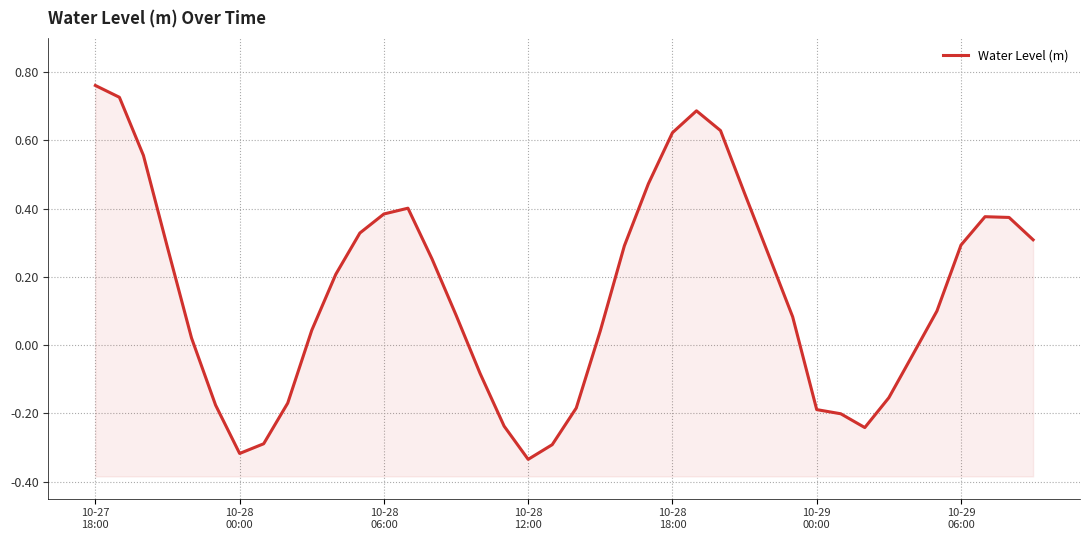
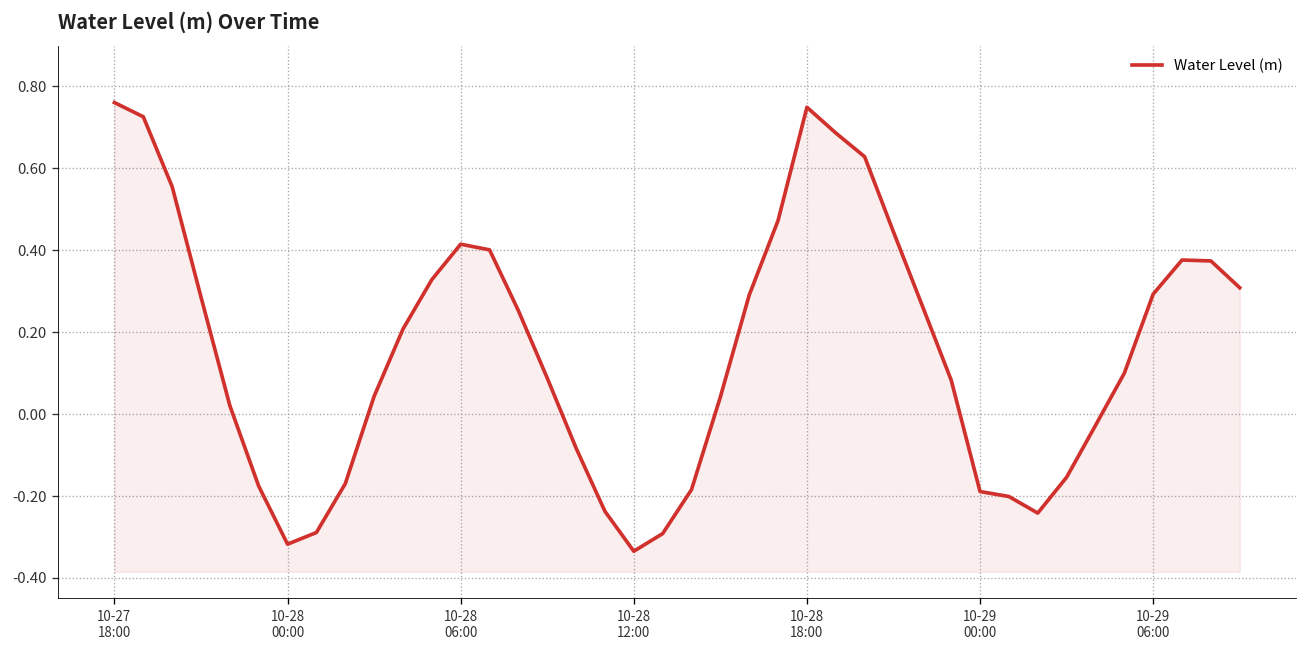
10-28 06:00: 0.38 -> 0.41
10-28 18:00: 0.62 -> 0.75
